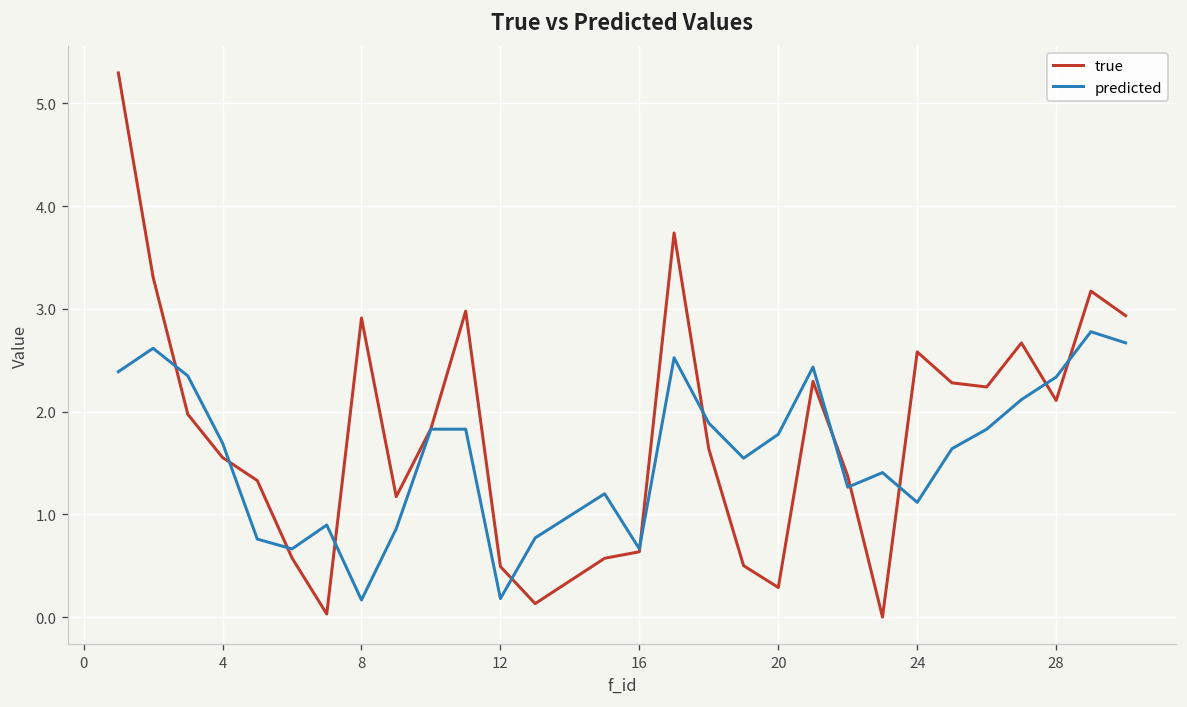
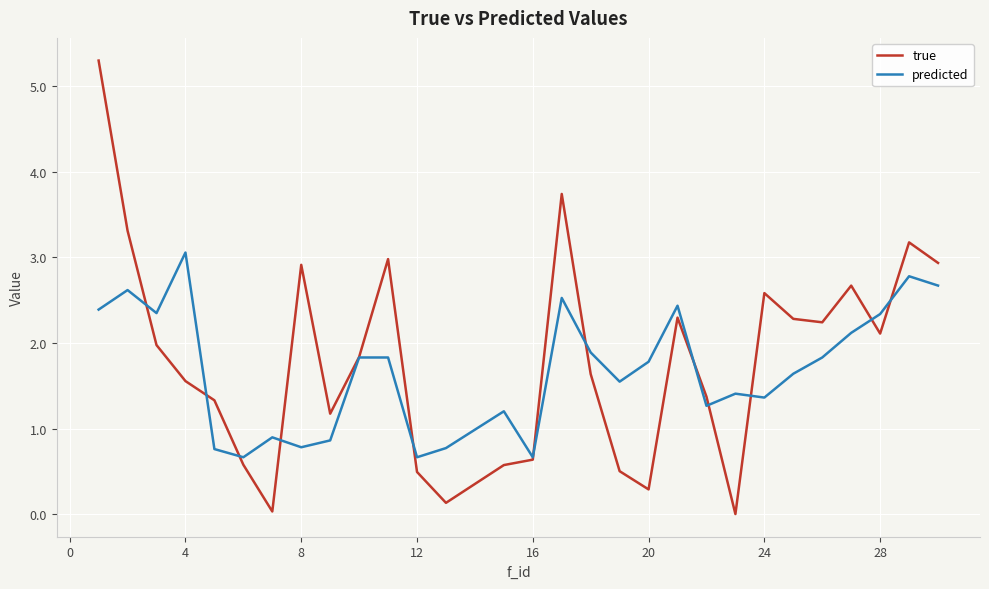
predicted, 4: 1.7 -> 3.1
predicted, 8: 0.2 -> 0.8
predicted, 12: 0.2 -> 0.7
predicted, 24: 1.1 -> 1.4
